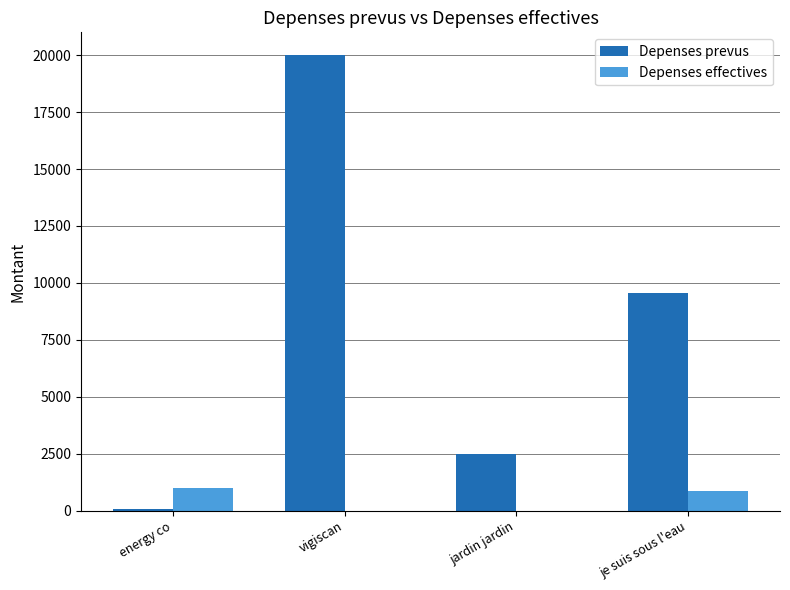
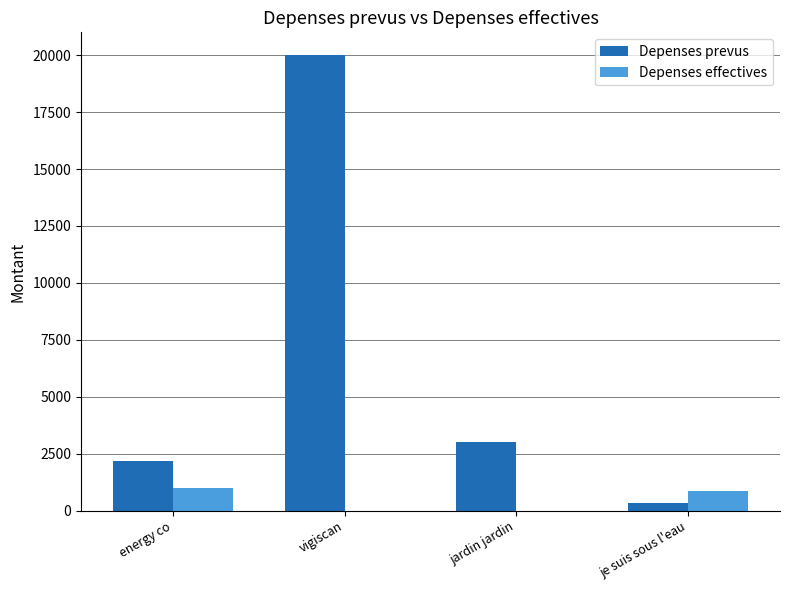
Depenses prevus, energy co: 100 -> 2200
Depenses prevus, jardin jardin: 2500 -> 3000
Depenses prevus, je suis sous l'eau: 9600 -> 400
